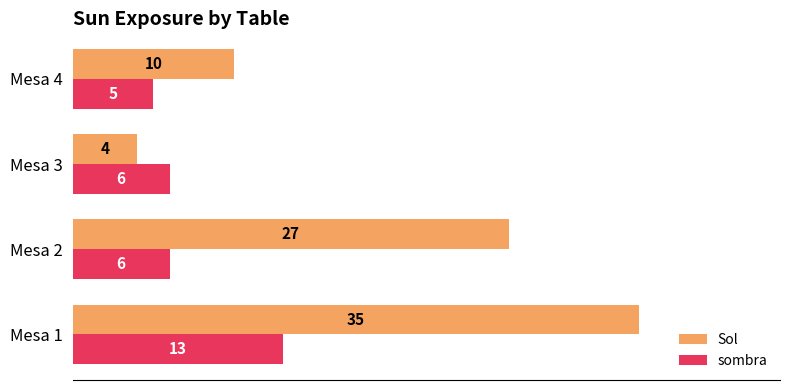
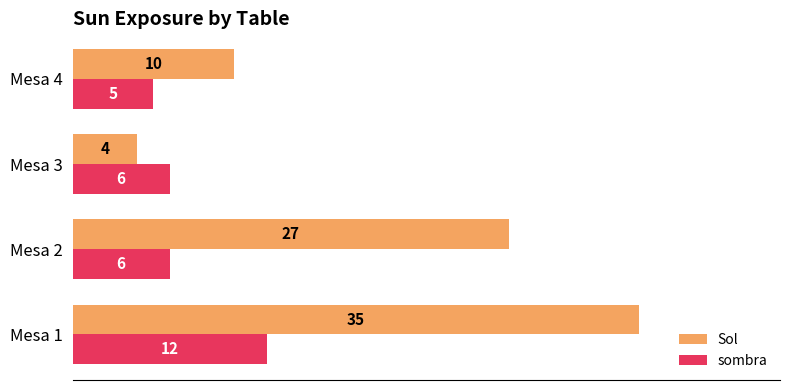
sombra, Mesa 1: 13 -> 12
